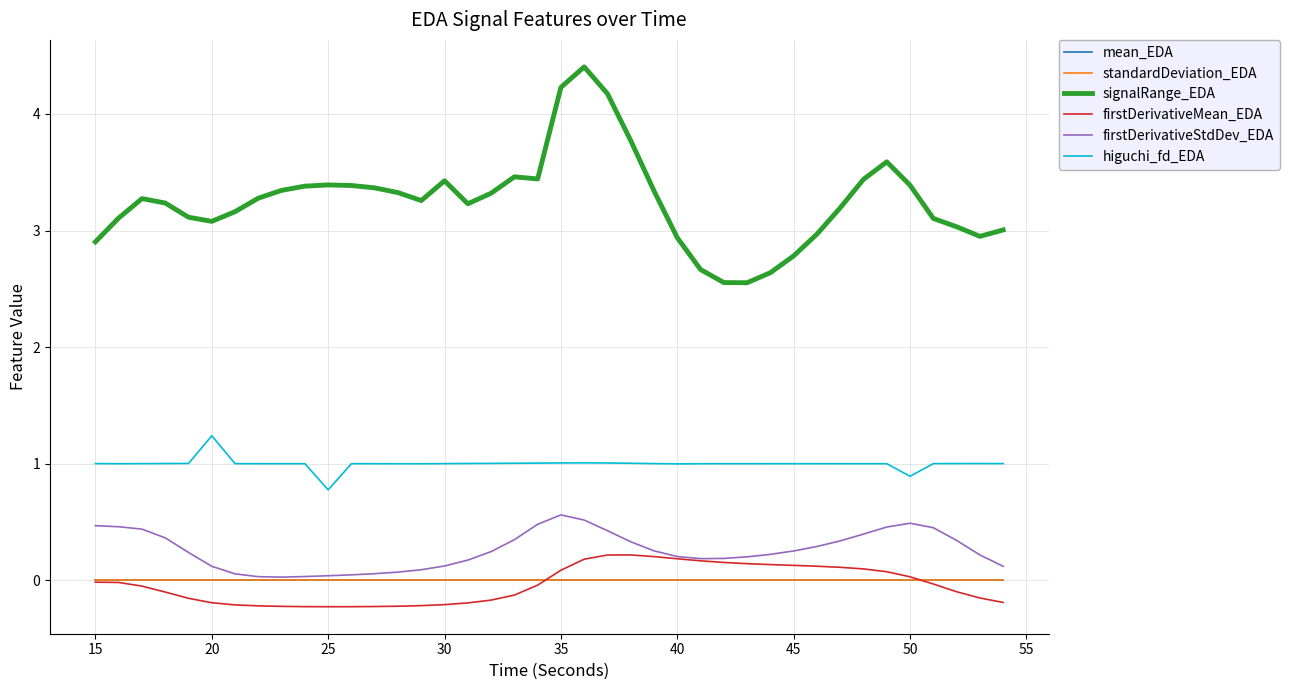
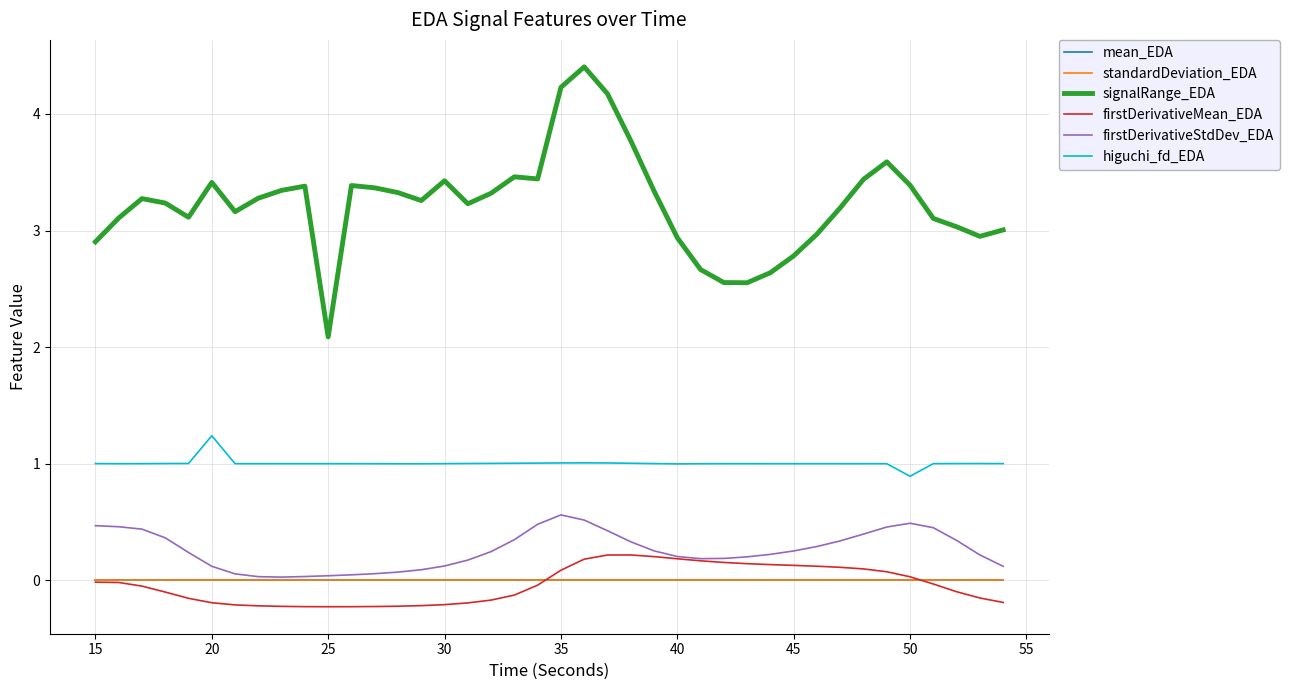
signalRange_EDA, 20: 3.08 -> 3.41
signalRange_EDA, 25: 3.39 -> 2.09
higuchi_fd_EDA, 25: 0.78 -> 1.00
